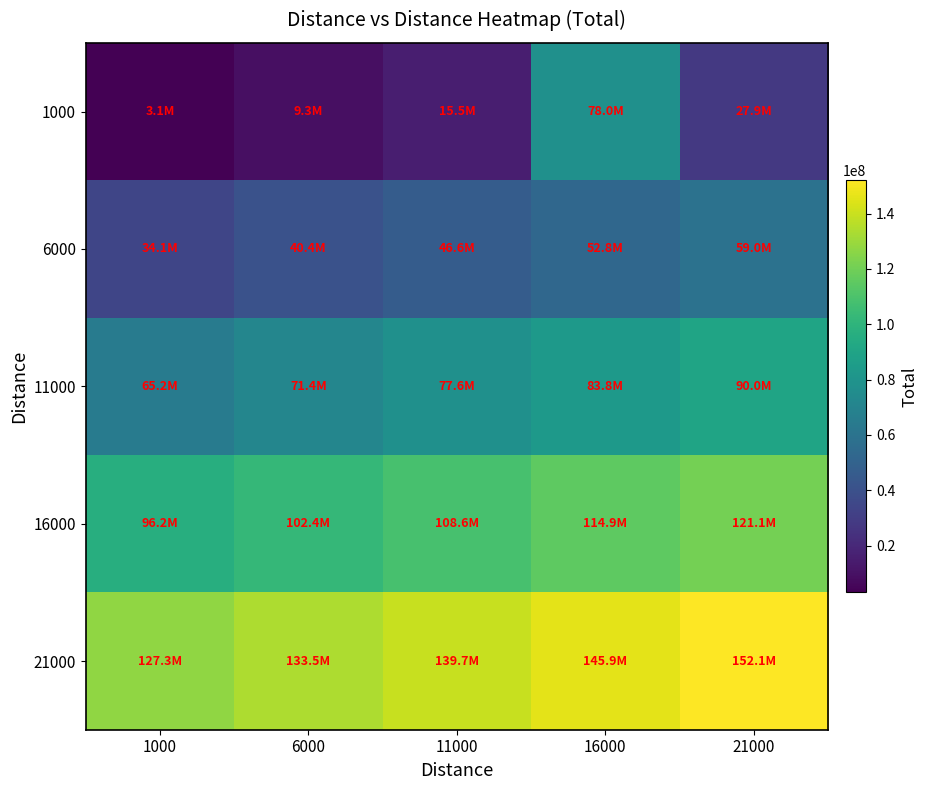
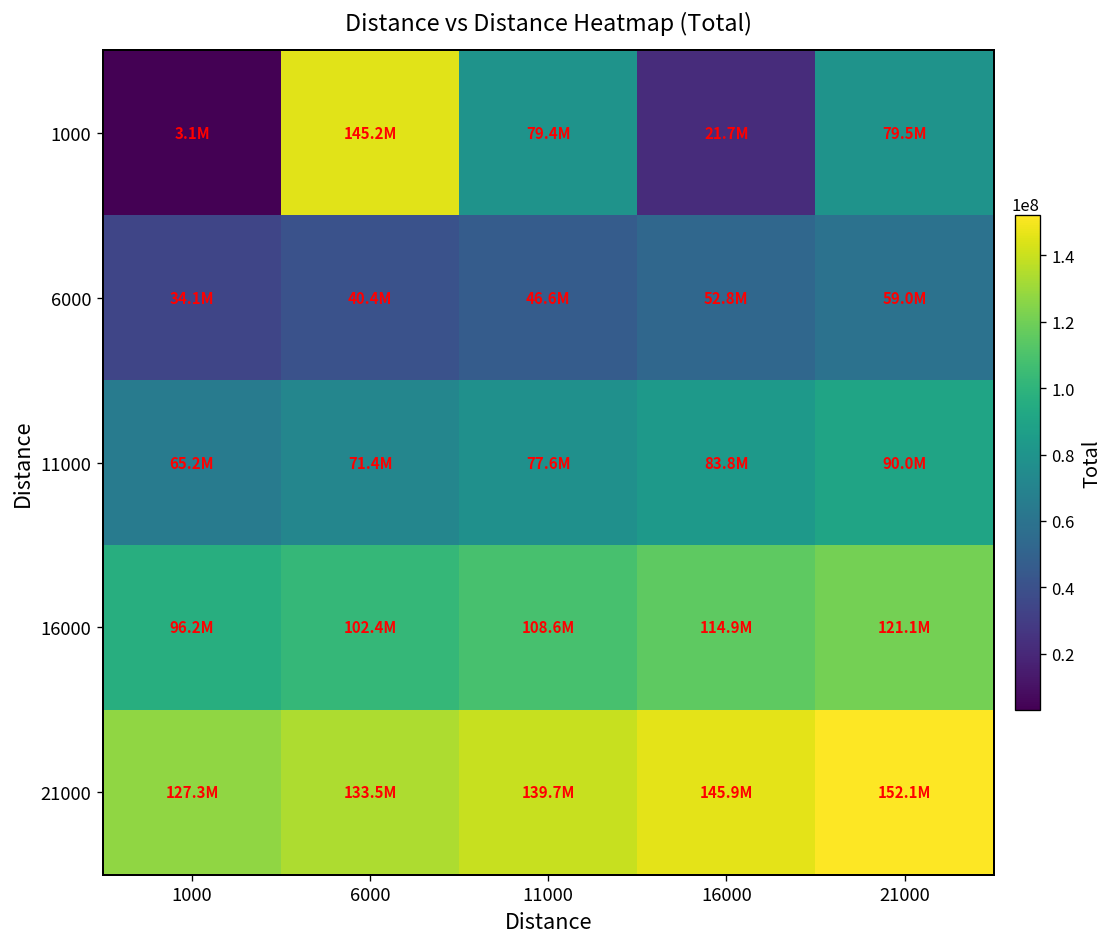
1000, 6000: 9.3M -> 145.2M
1000, 11000: 15.5M -> 79.4M
1000, 16000: 78.0M -> 21.7M
1000, 21000: 27.9M -> 79.5M
